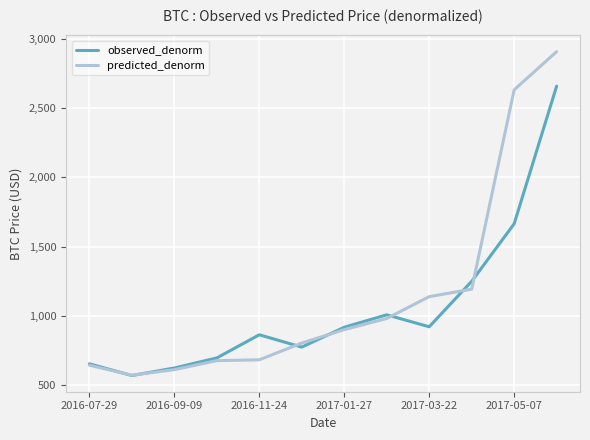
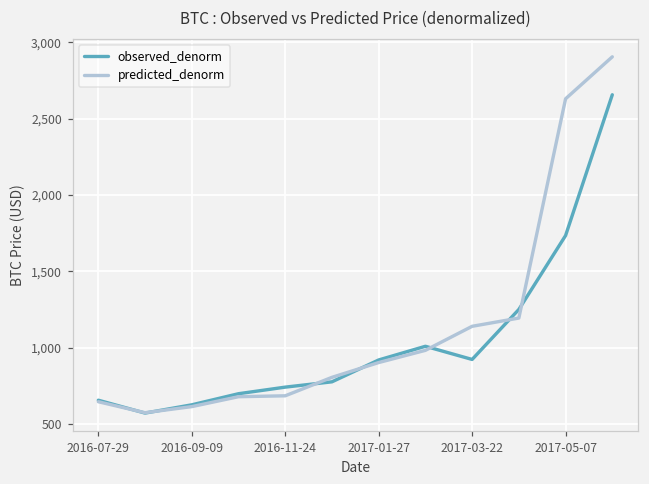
observed_denorm, 2016-11-24: 860 -> 740
observed_denorm, 2017-05-07: 1,660 -> 1,730
